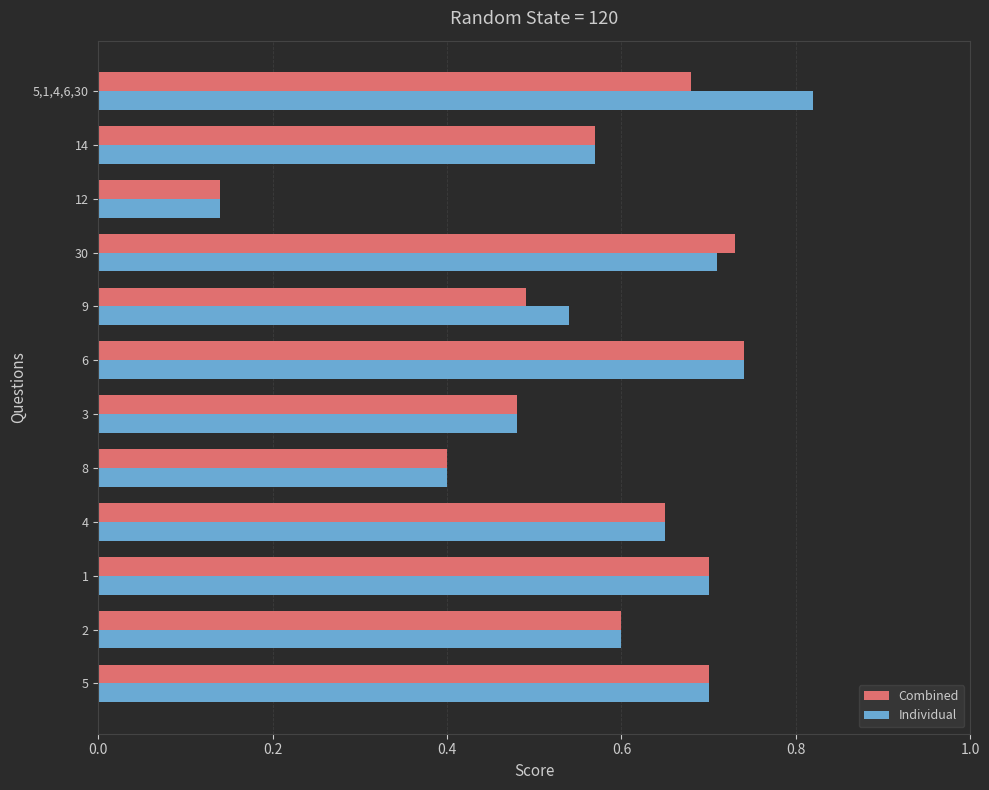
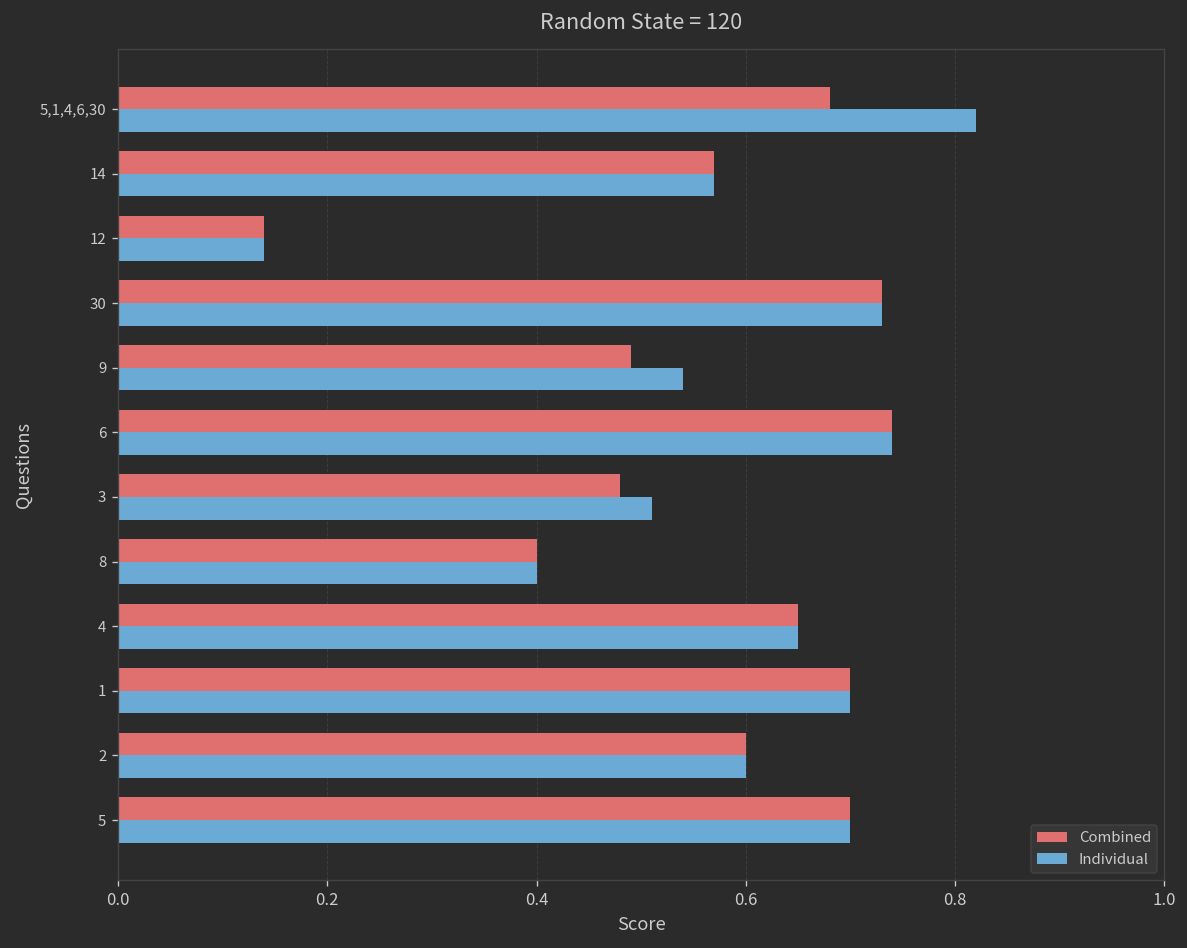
Individual, 30: 0.71 -> 0.73
Individual, 3: 0.48 -> 0.51
